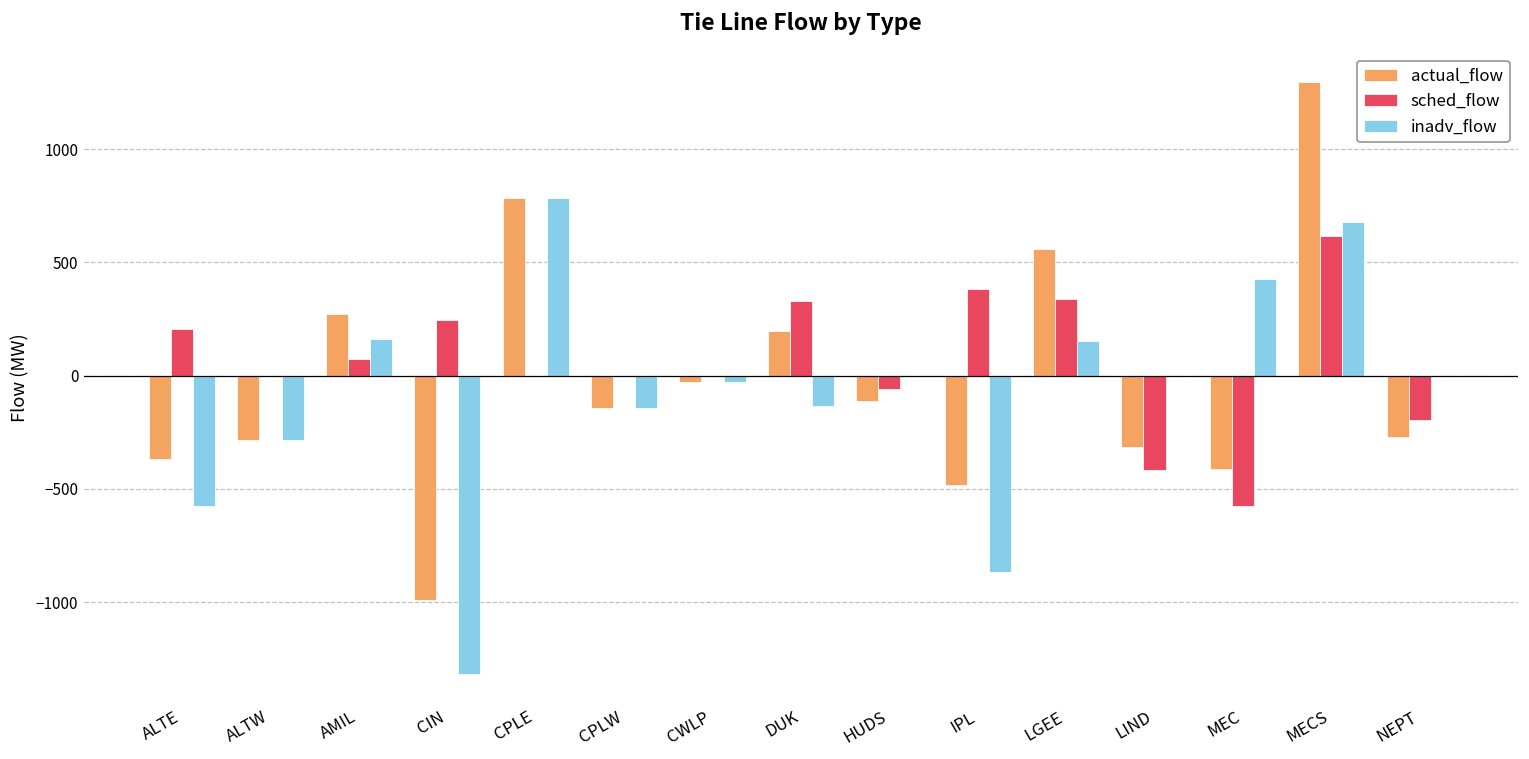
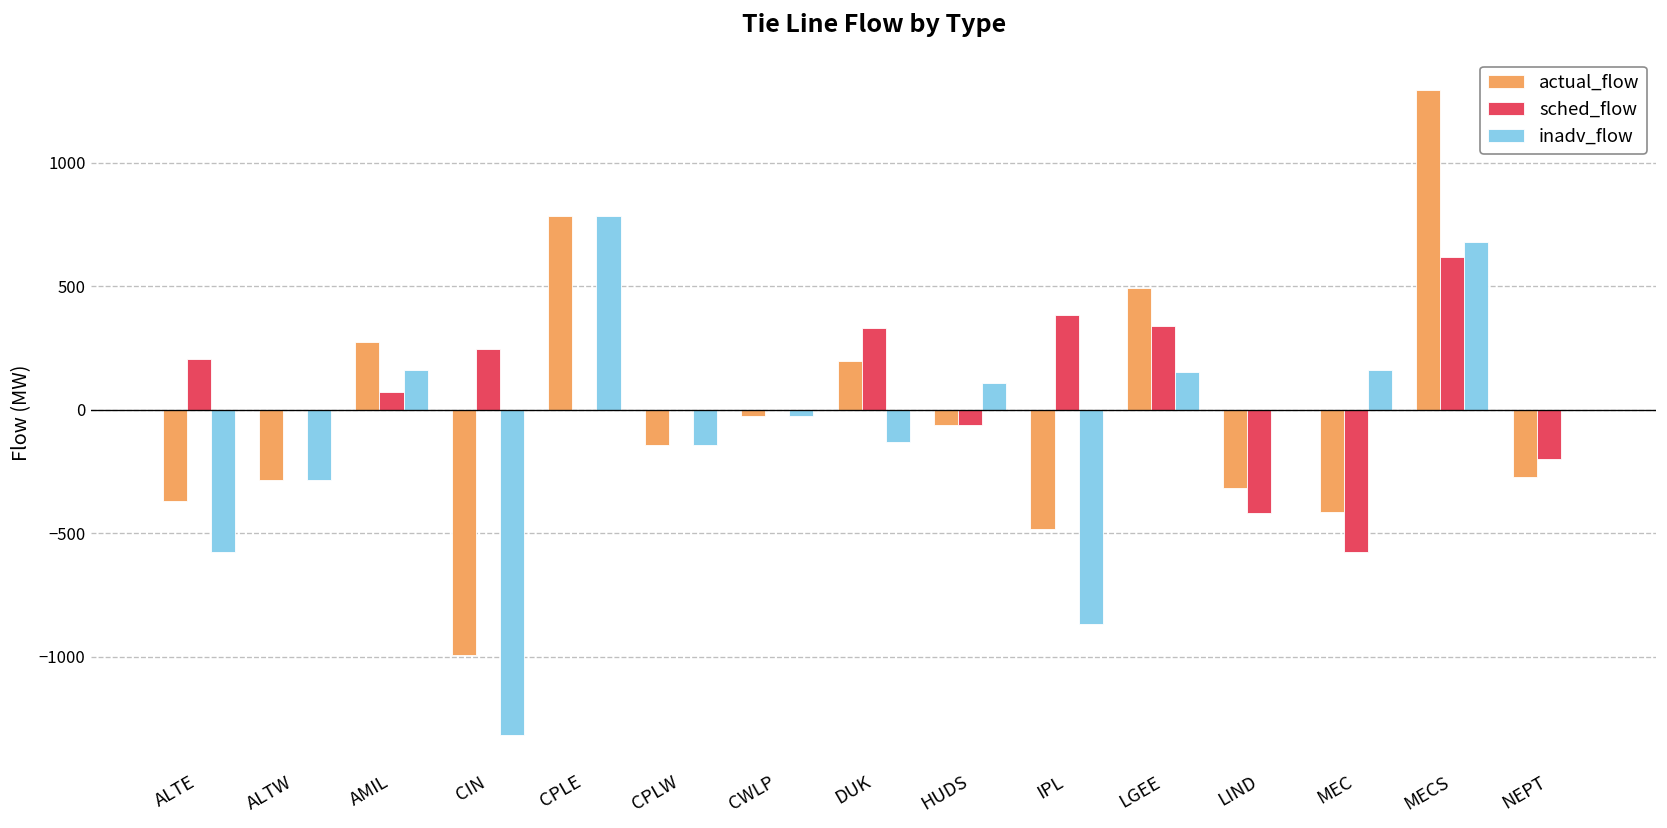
actual_flow, HUDS: -110 -> -60
inadv_flow, HUDS: 0 -> 110
actual_flow, LGEE: 560 -> 490
inadv_flow, MEC: 430 -> 160
